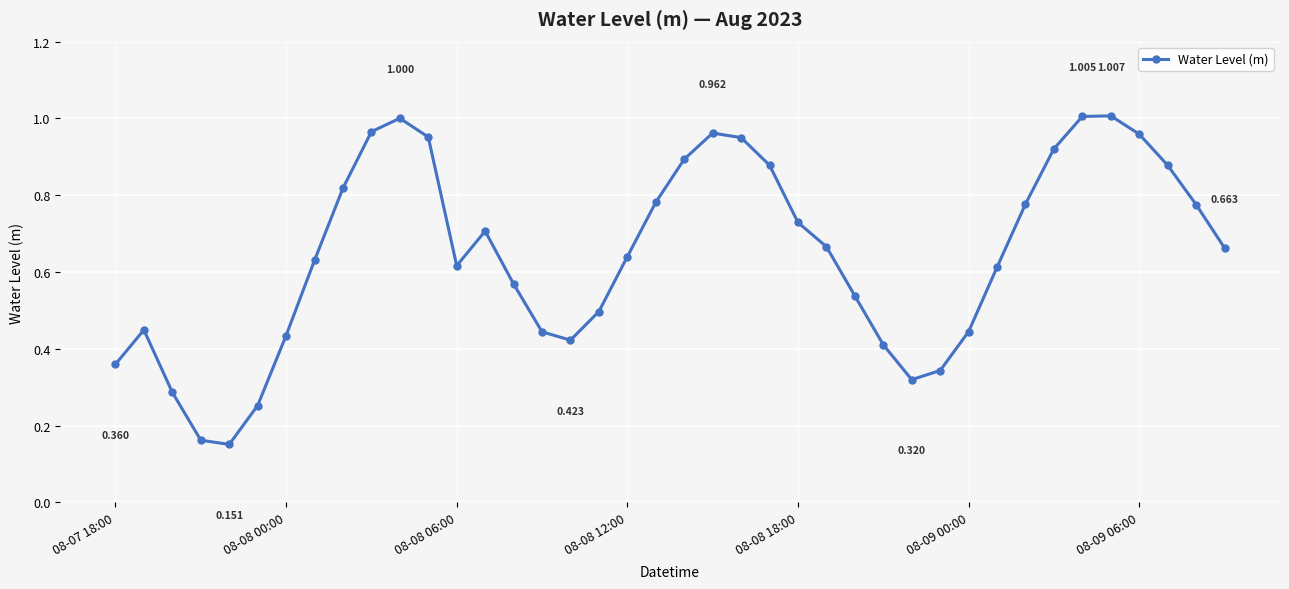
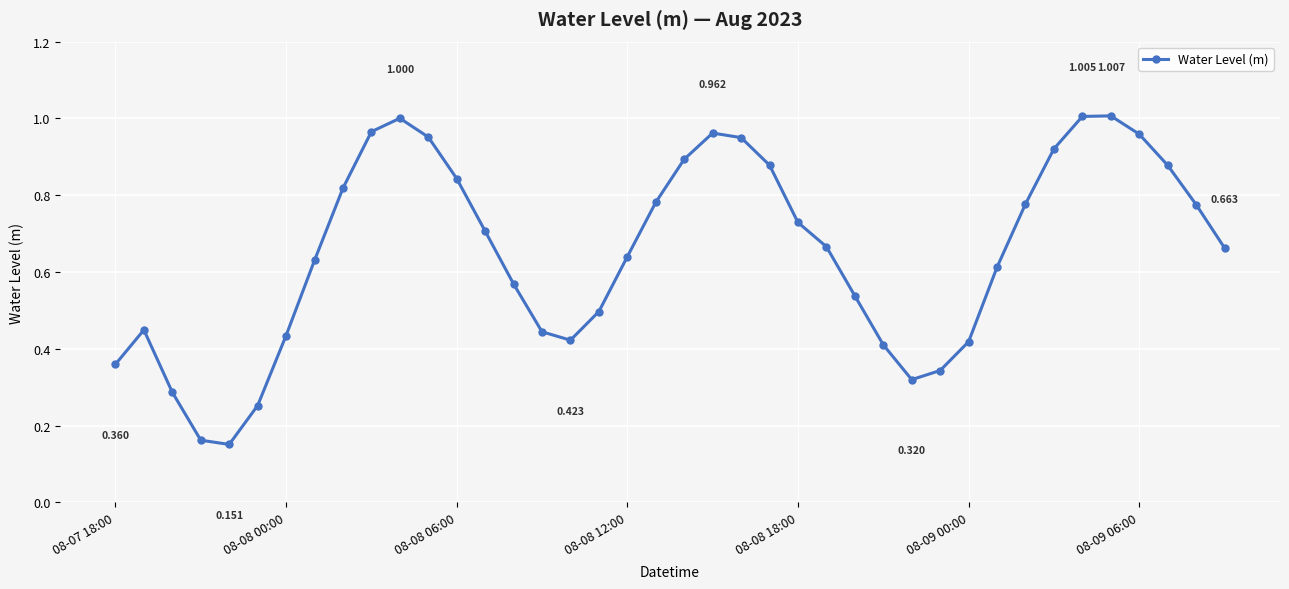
08-08 06:00: 0.62 -> 0.84
08-09 00:00: 0.44 -> 0.42
